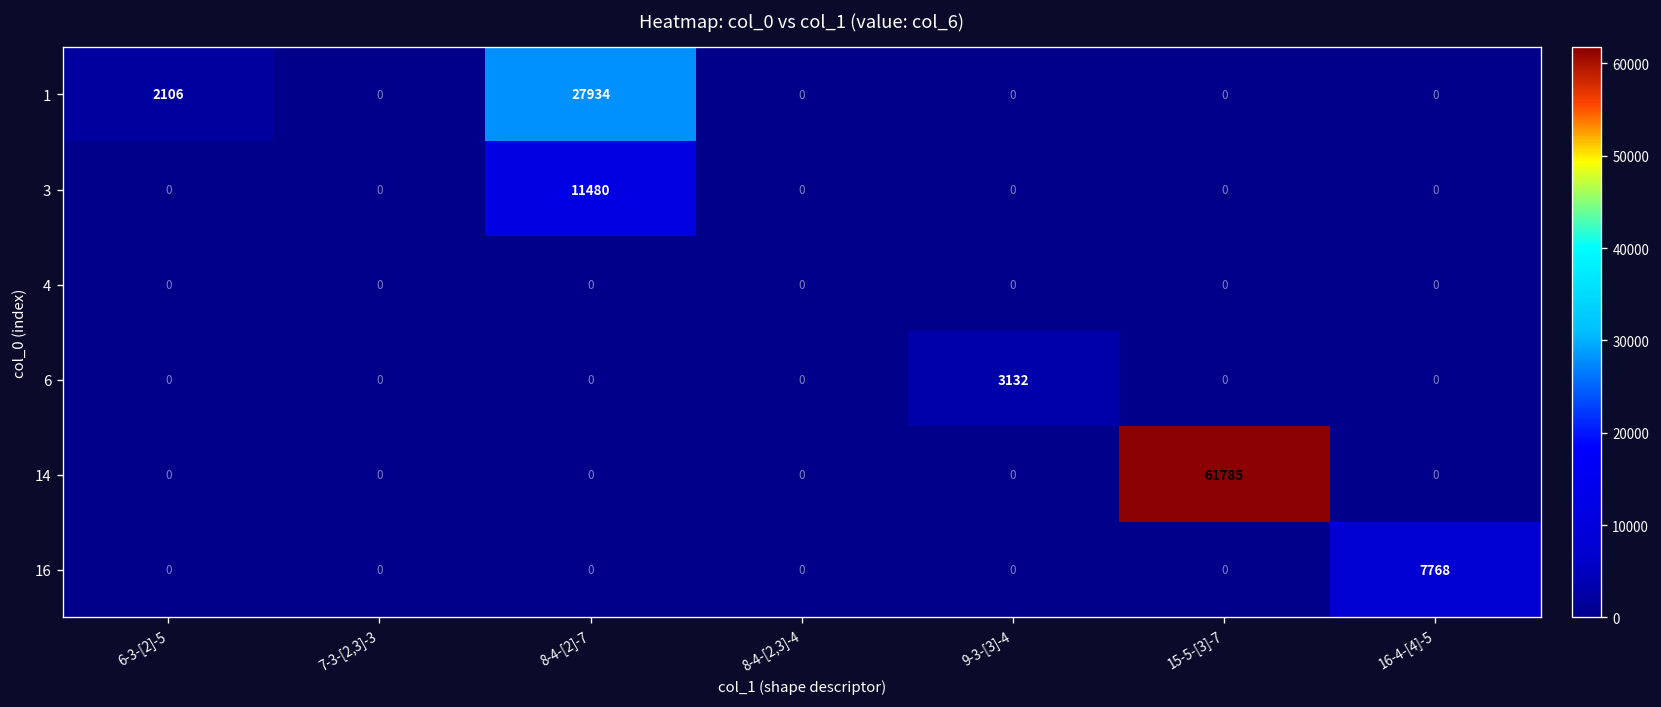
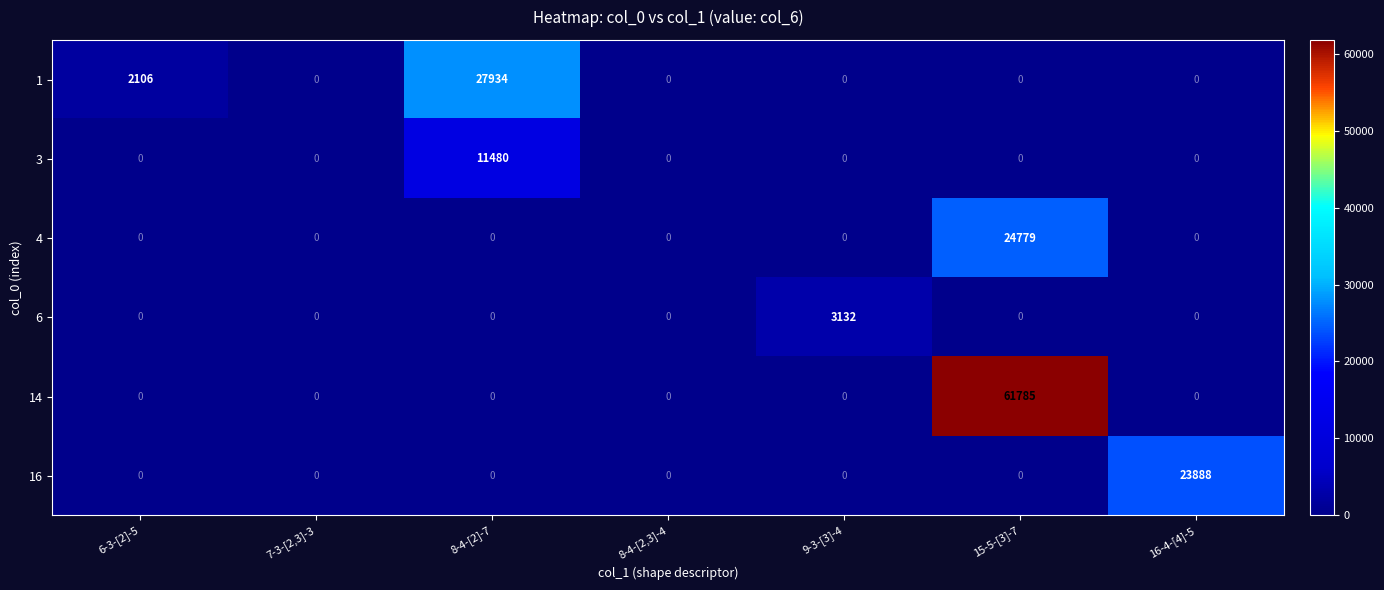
4, 15-5-[3]-7: 0 -> 24779
16, 16-4-[4]-5: 7768 -> 23888
